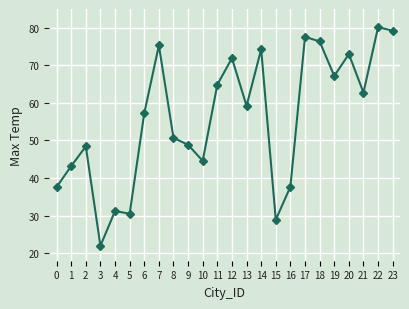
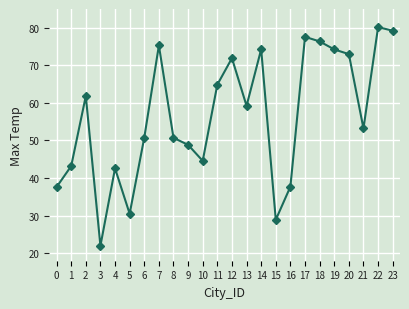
2: 48 -> 62
4: 31 -> 43
6: 57 -> 51
19: 67 -> 74
21: 63 -> 53
